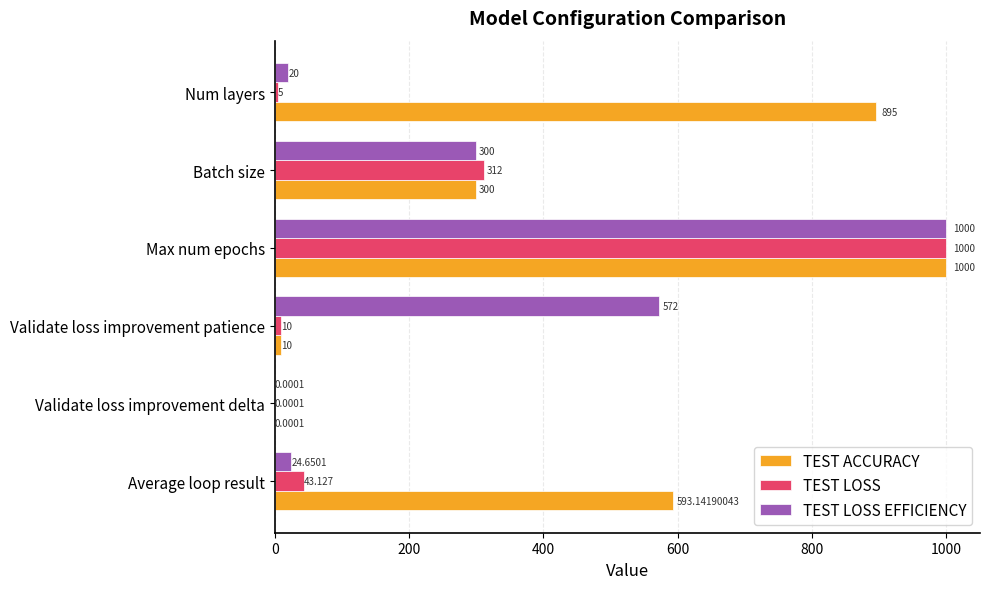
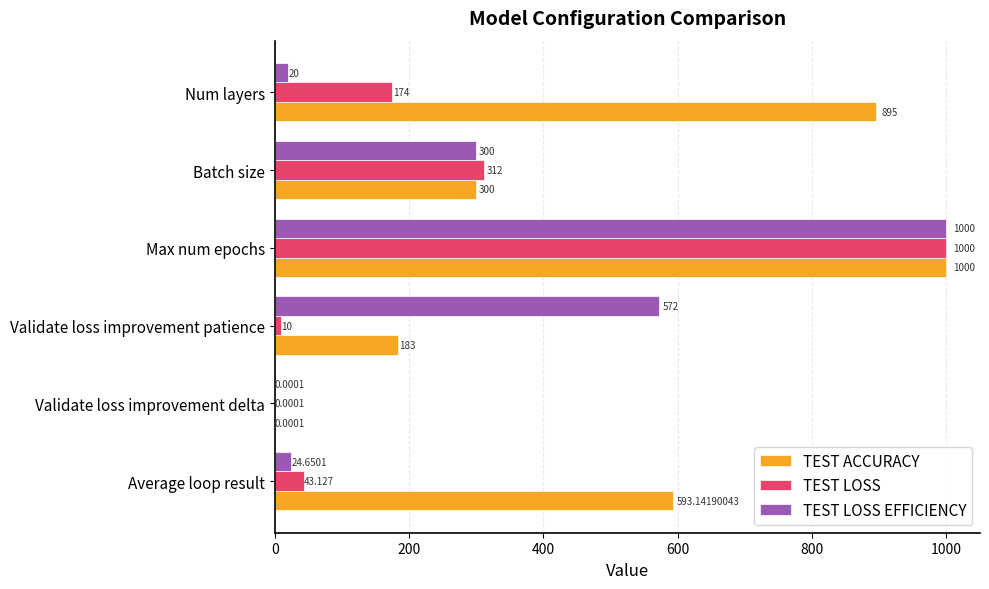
TEST LOSS, Num layers: 5 -> 174
TEST ACCURACY, Validate loss improvement patience: 10 -> 183
